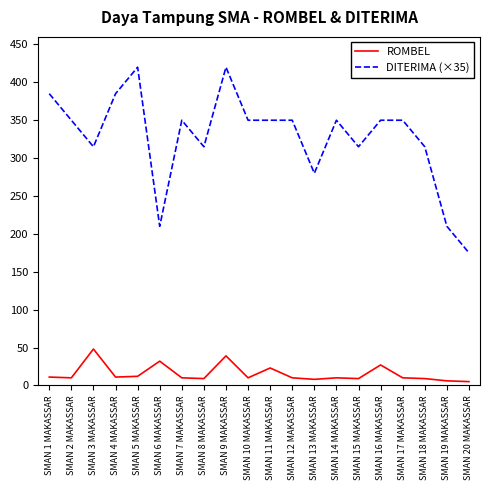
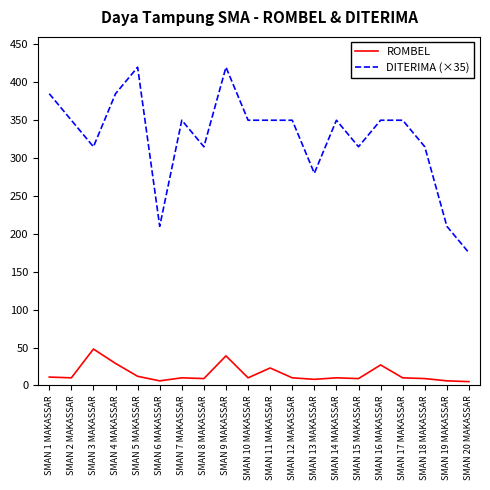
ROMBEL, SMAN 4 MAKASSAR: 10 -> 30
ROMBEL, SMAN 6 MAKASSAR: 30 -> 10
